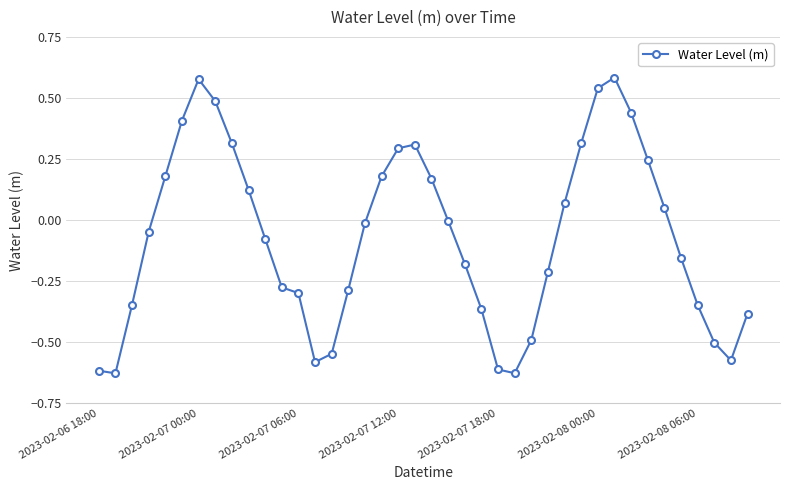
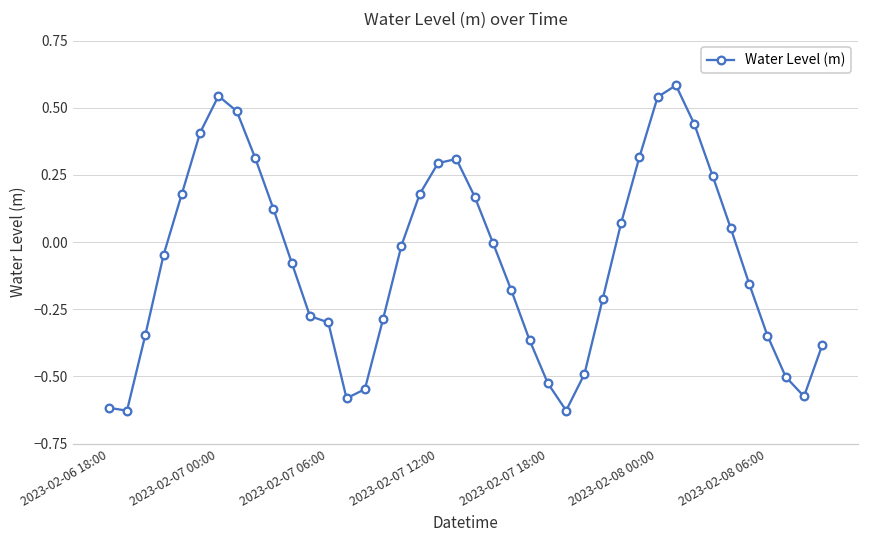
2023-02-07 00:00: 0.58 -> 0.54
2023-02-07 18:00: -0.61 -> -0.53
